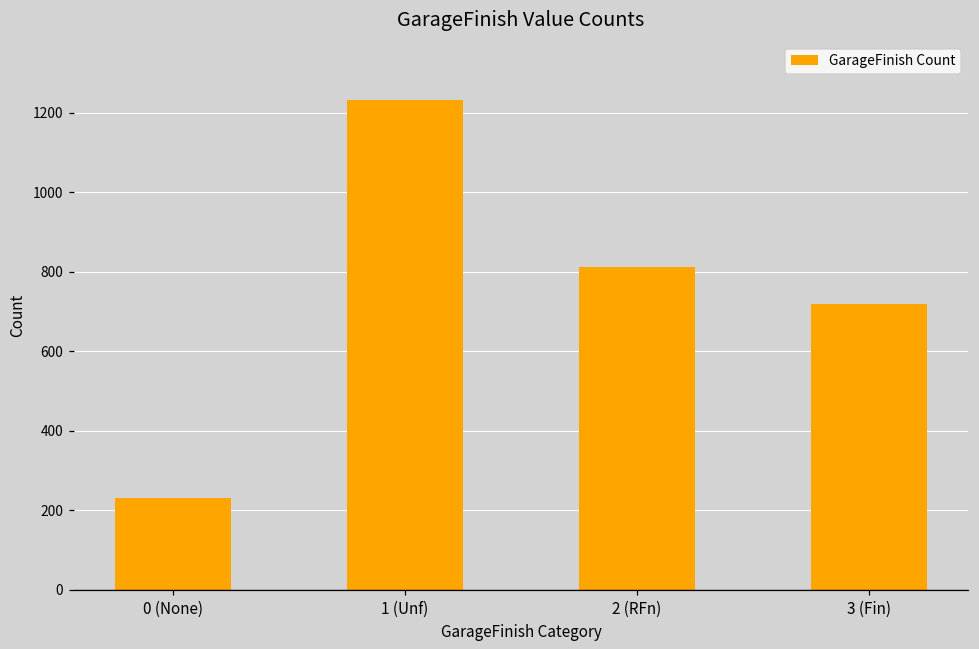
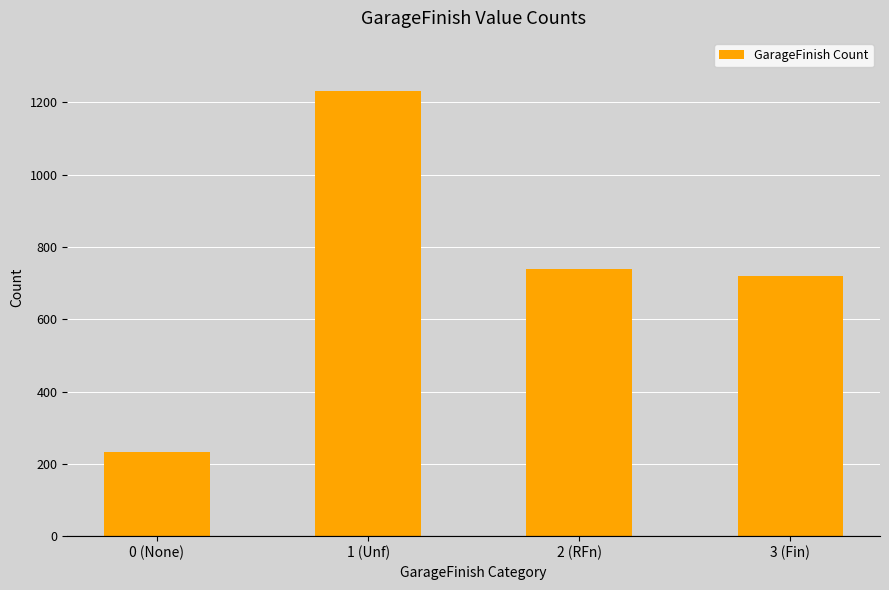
2 (RFn): 810 -> 740
